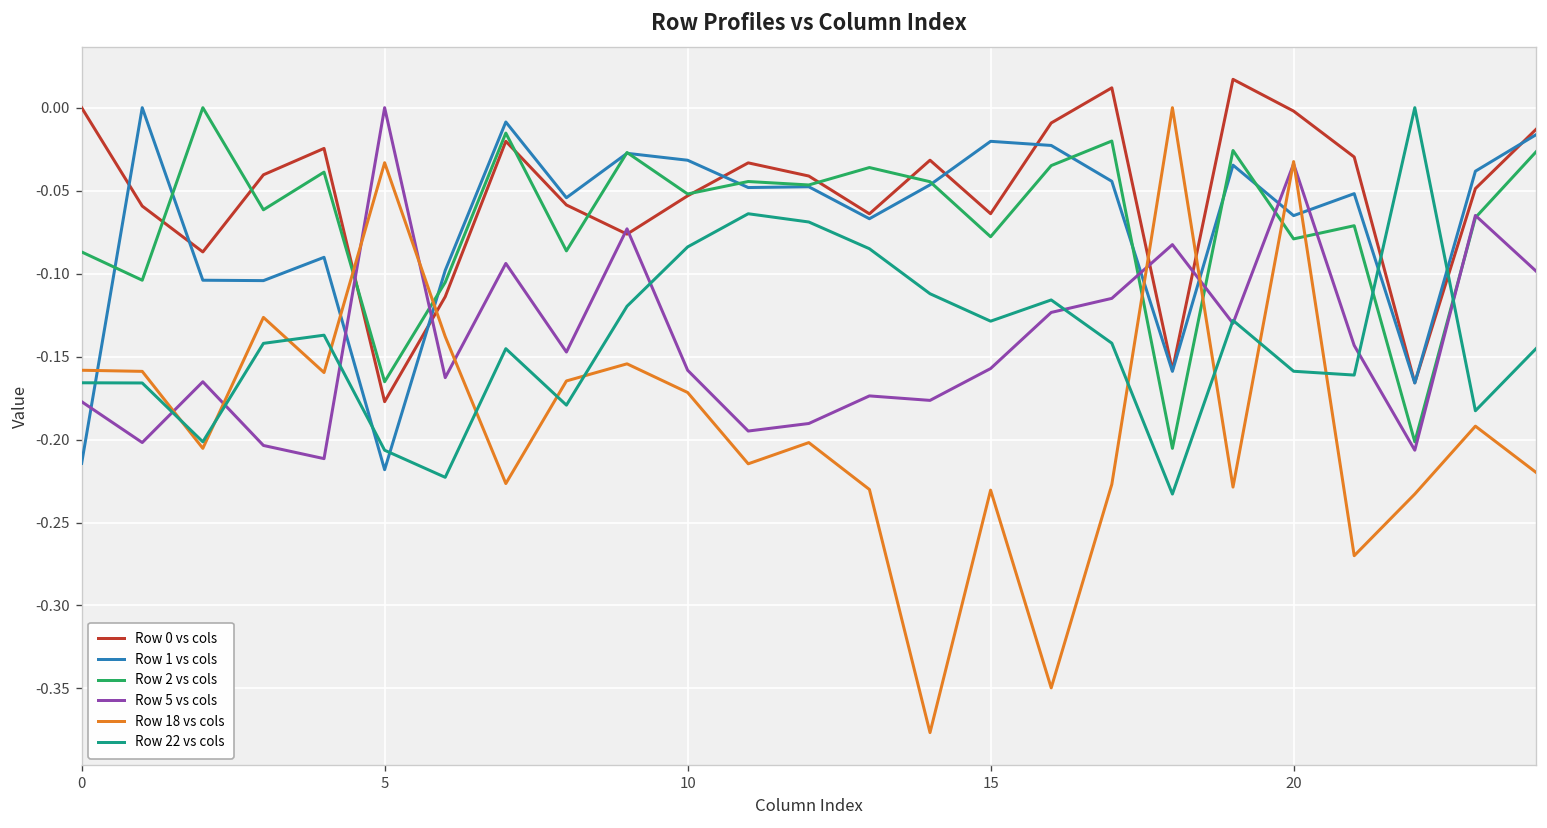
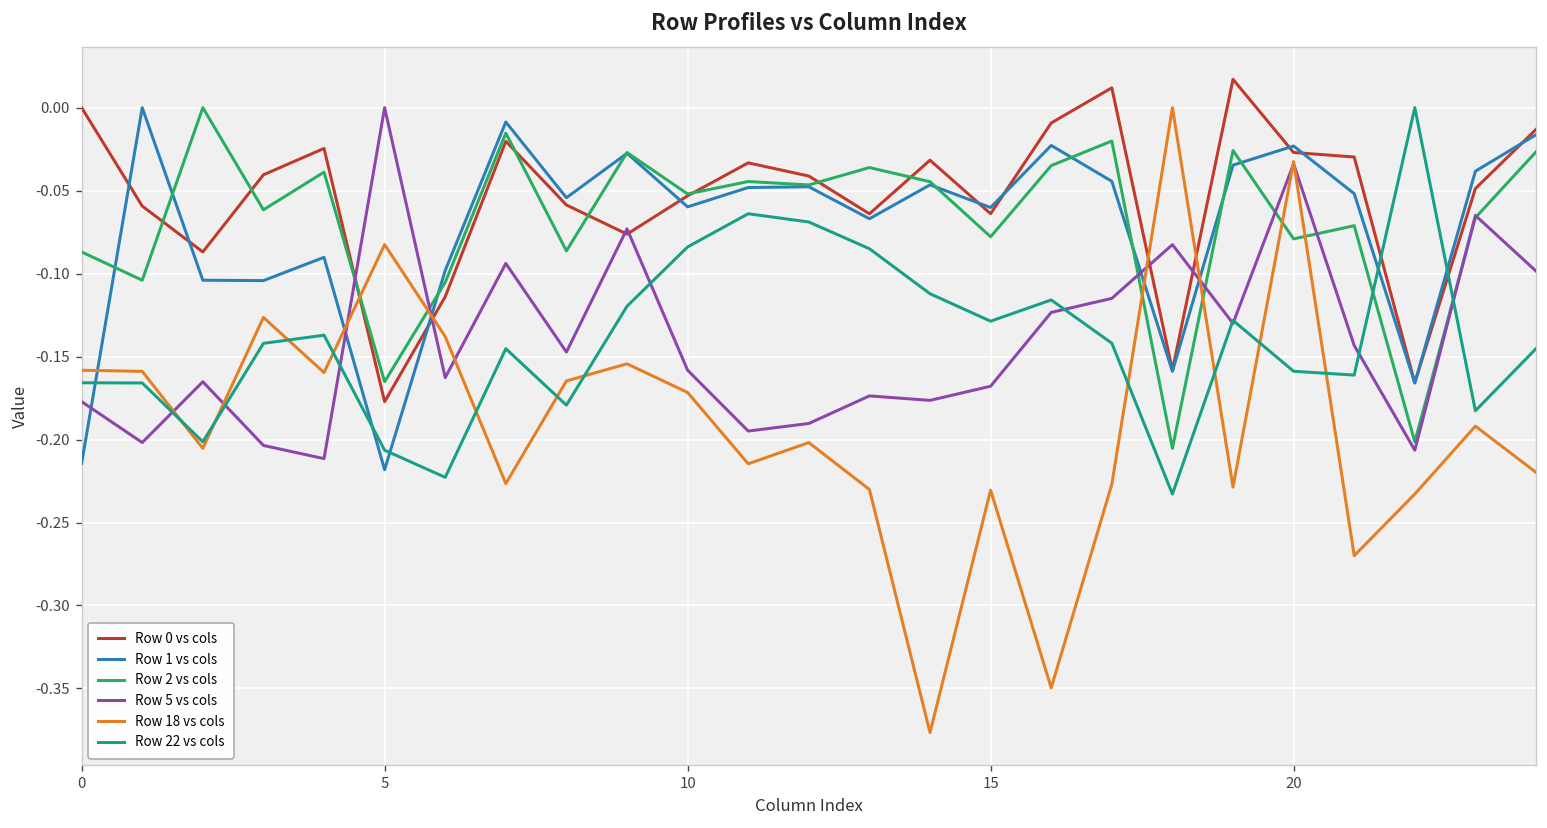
Row 18 vs cols, 5: -0.033 -> -0.083
Row 1 vs cols, 10: -0.032 -> -0.060
Row 1 vs cols, 15: -0.020 -> -0.060
Row 5 vs cols, 15: -0.157 -> -0.168
Row 0 vs cols, 20: -0.002 -> -0.027
Row 1 vs cols, 20: -0.065 -> -0.023
